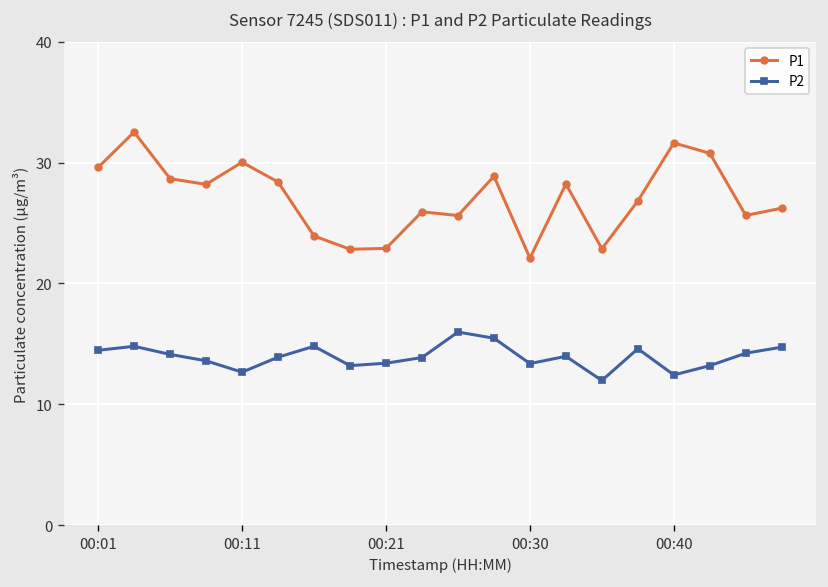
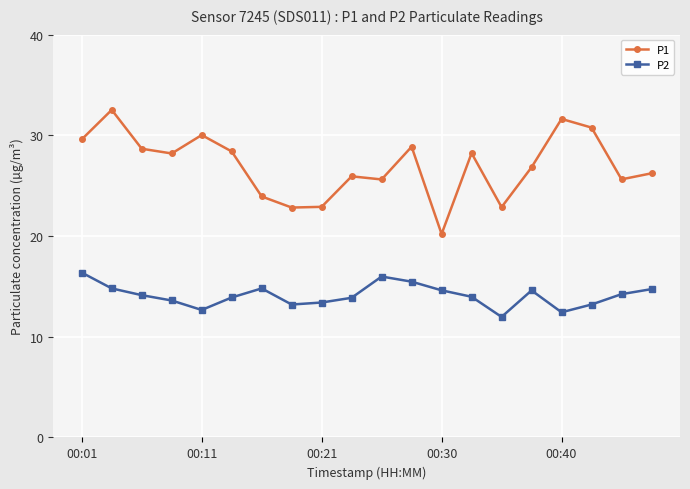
P2, 00:01: 14.5 -> 16.4
P1, 00:30: 22.1 -> 20.2
P2, 00:30: 13.4 -> 14.6
